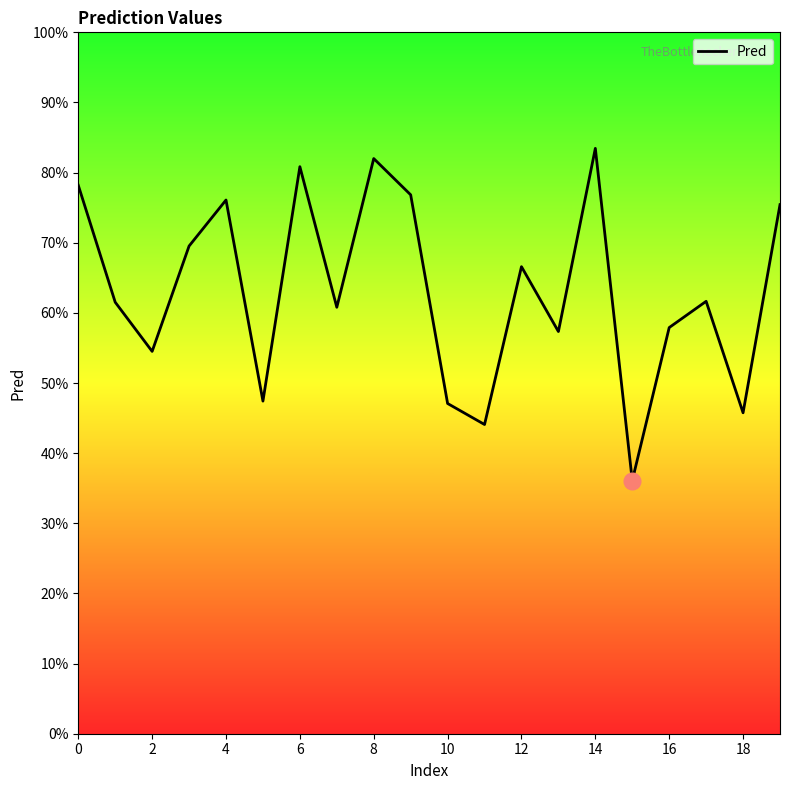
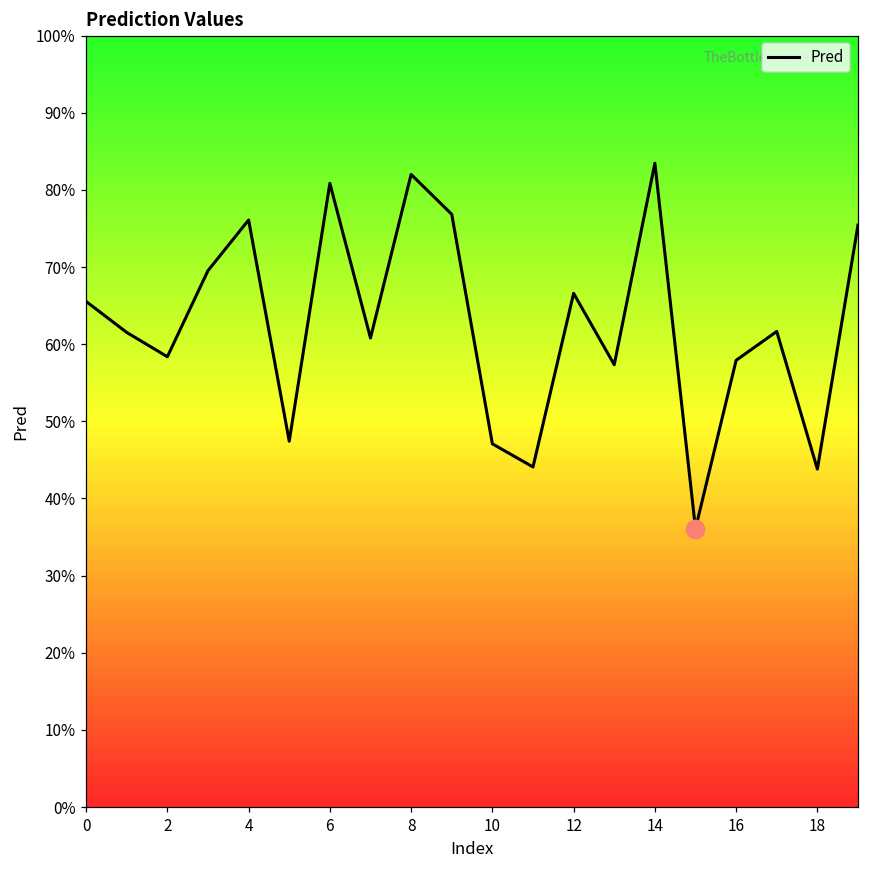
Pred, 0: 78% -> 66%
Pred, 2: 55% -> 58%
Pred, 18: 46% -> 44%
